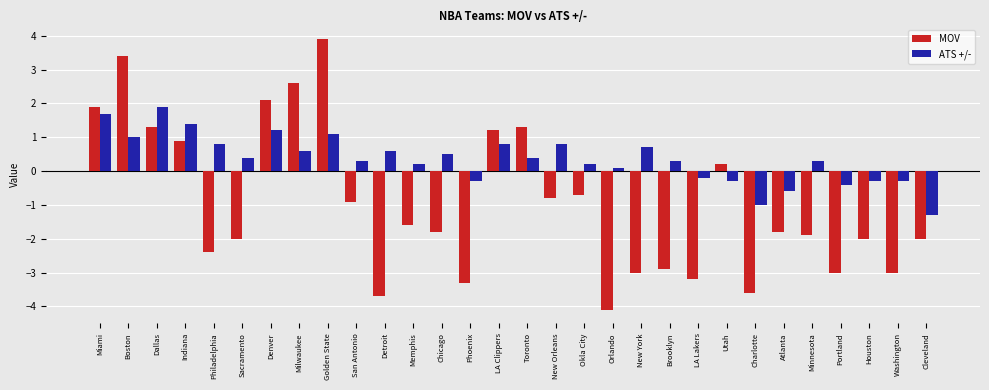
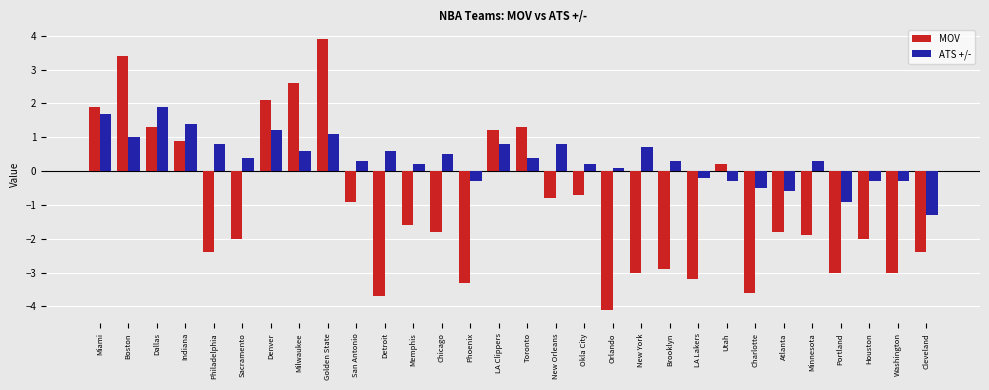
ATS +/-, Charlotte: -1.0 -> -0.5
ATS +/-, Portland: -0.4 -> -0.9
MOV, Cleveland: -2.0 -> -2.4
